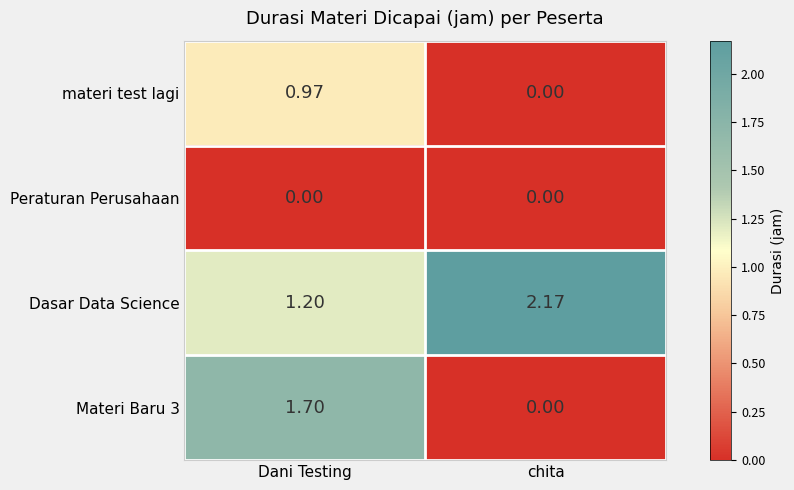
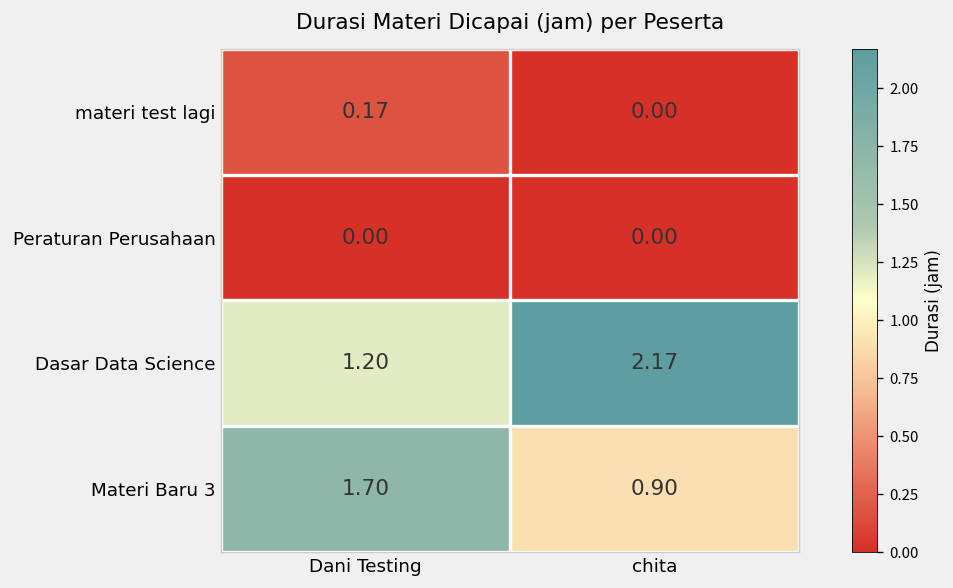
materi test lagi, Dani Testing: 0.97 -> 0.17
Materi Baru 3, chita: 0.00 -> 0.90
